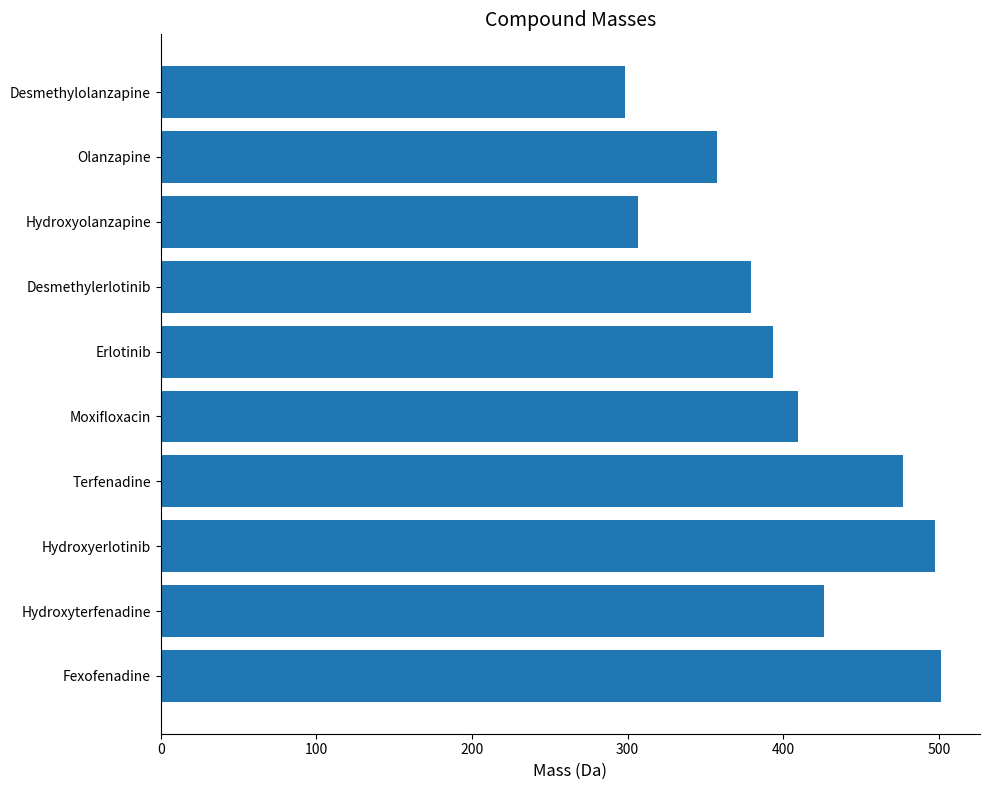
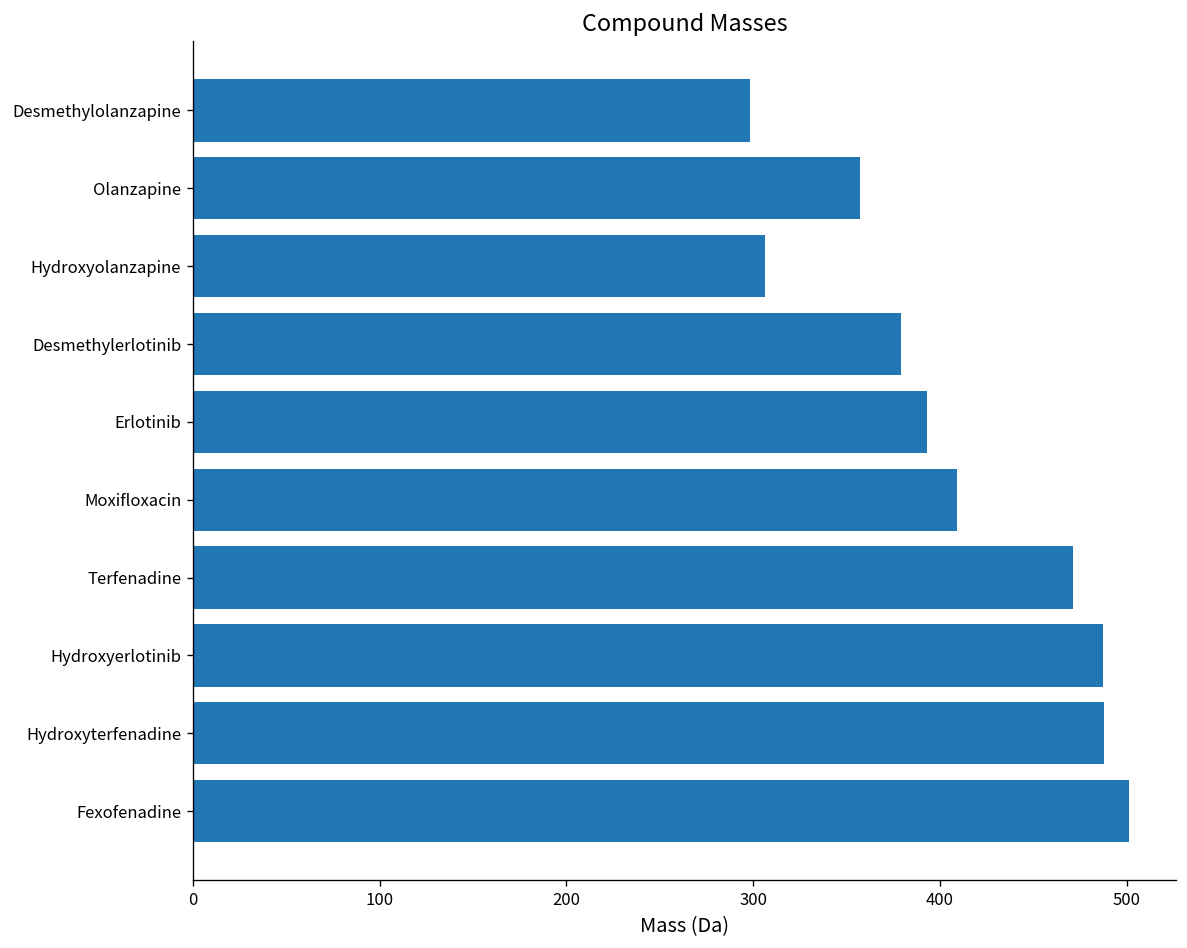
Terfenadine: 477 -> 471
Hydroxyerlotinib: 497 -> 487
Hydroxyterfenadine: 426 -> 488
